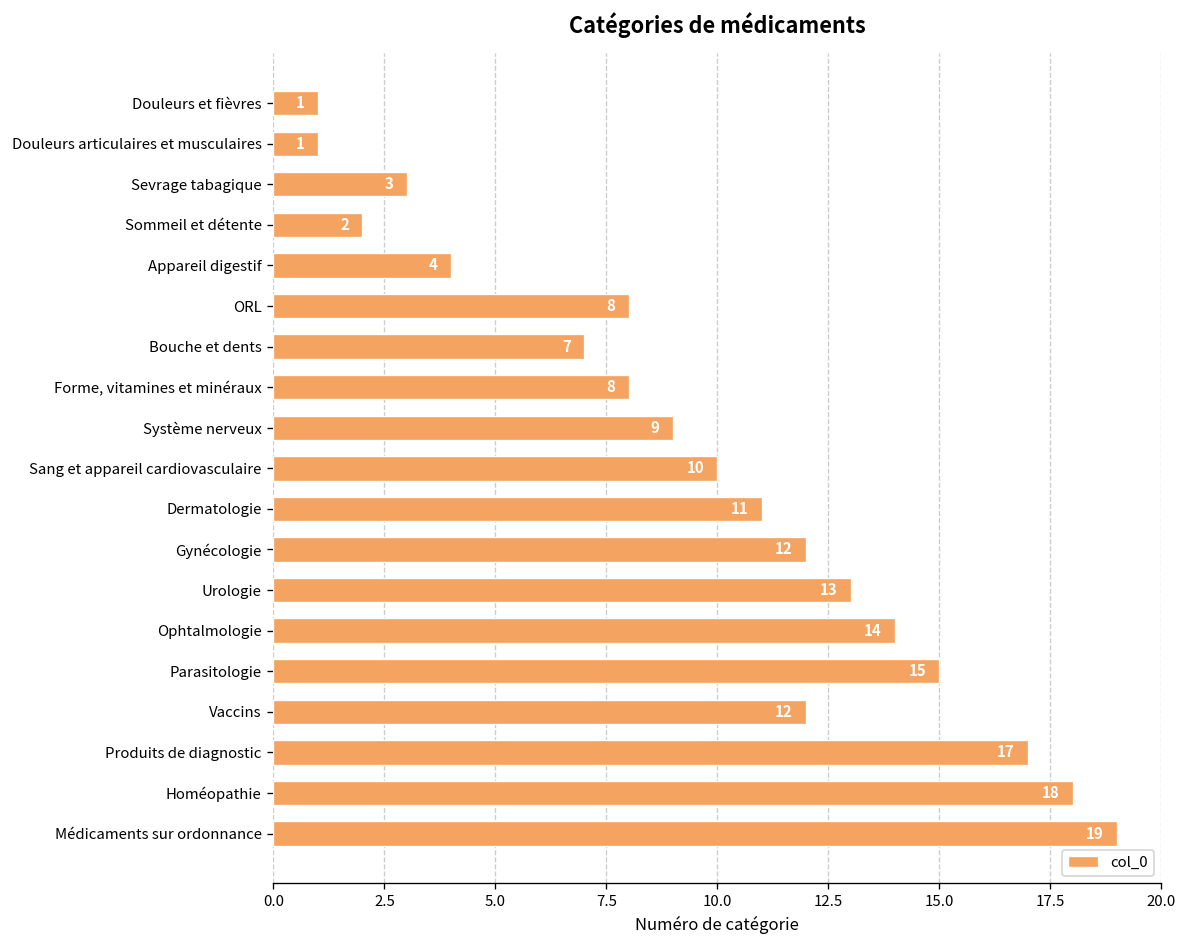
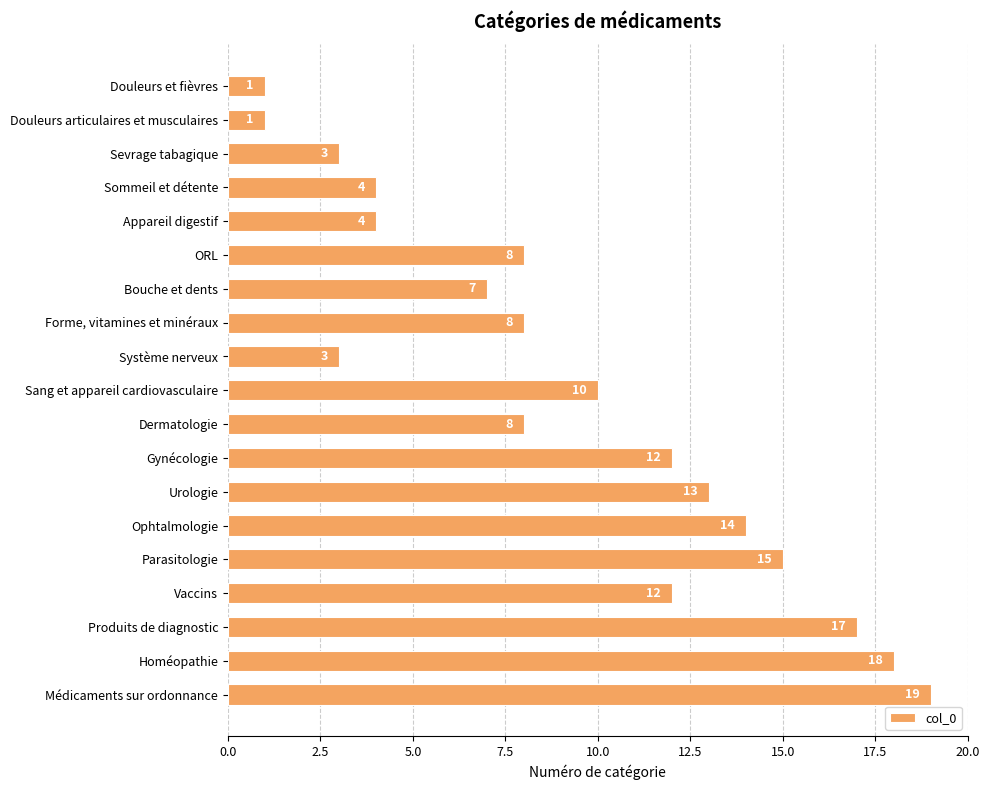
Sommeil et détente: 2 -> 4
Système nerveux: 9 -> 3
Dermatologie: 11 -> 8
